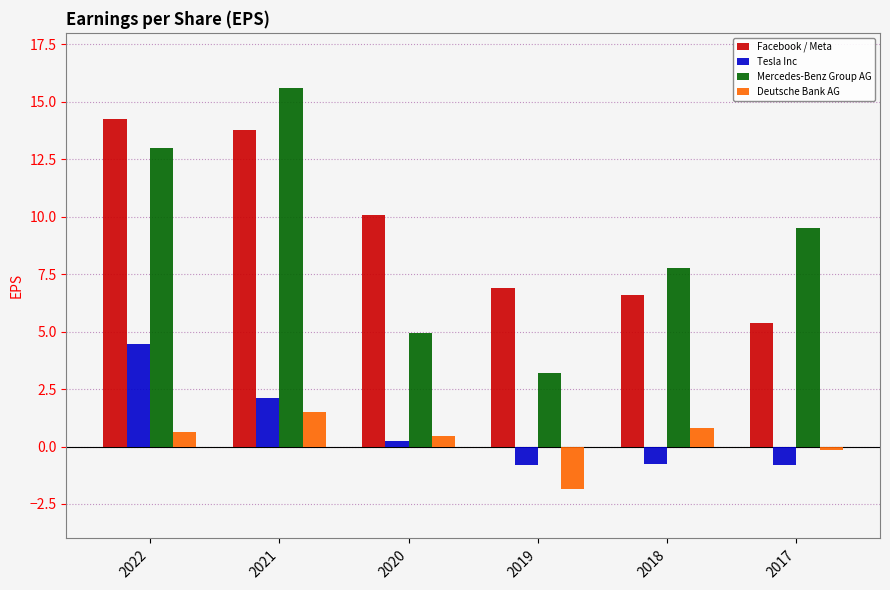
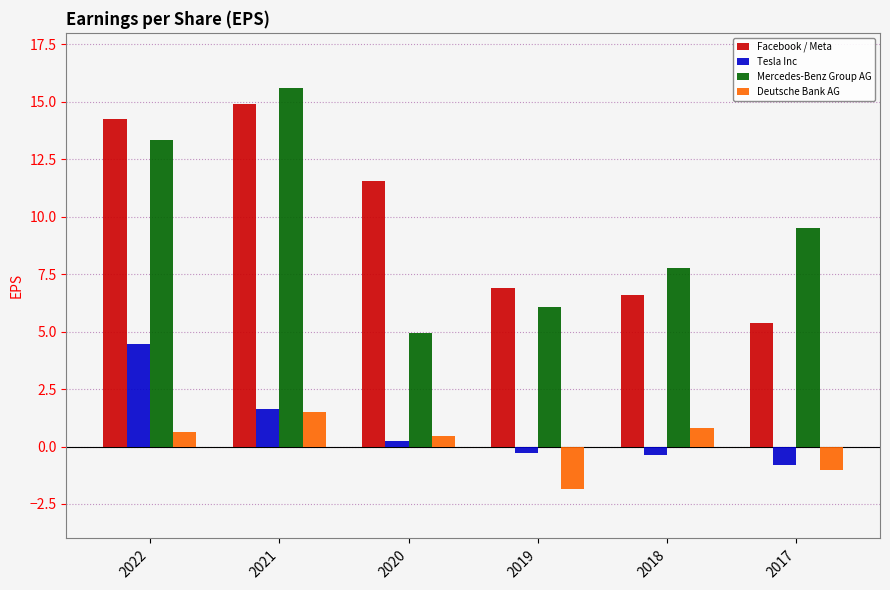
Mercedes-Benz Group AG, 2022: 13.0 -> 13.3
Facebook / Meta, 2021: 13.8 -> 14.9
Tesla Inc, 2021: 2.1 -> 1.6
Facebook / Meta, 2020: 10.1 -> 11.5
Tesla Inc, 2019: -0.8 -> -0.3
Mercedes-Benz Group AG, 2019: 3.2 -> 6.1
Tesla Inc, 2018: -0.8 -> -0.4
Deutsche Bank AG, 2017: -0.1 -> -1.0
